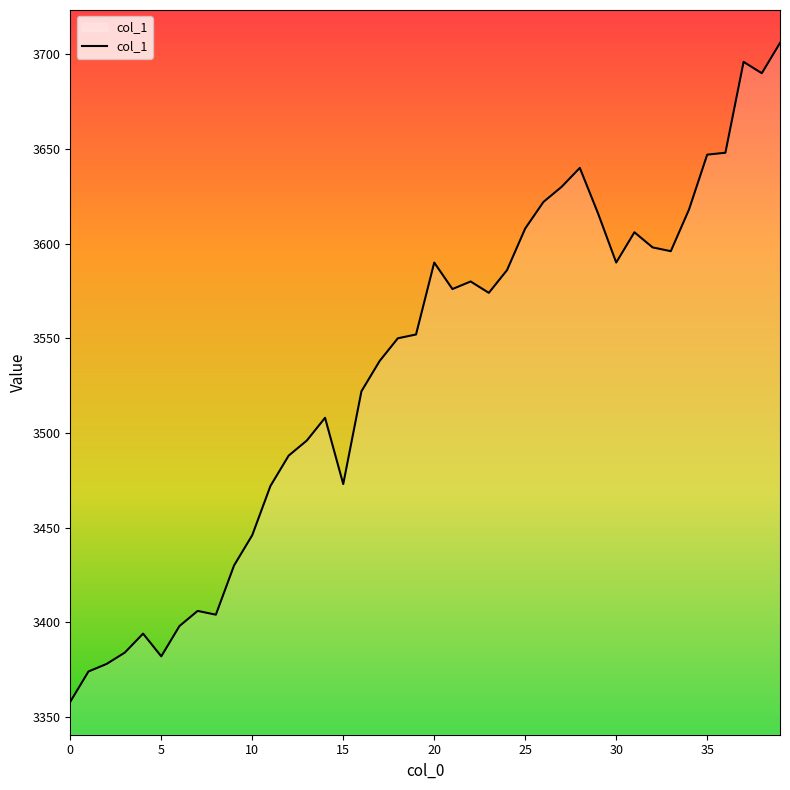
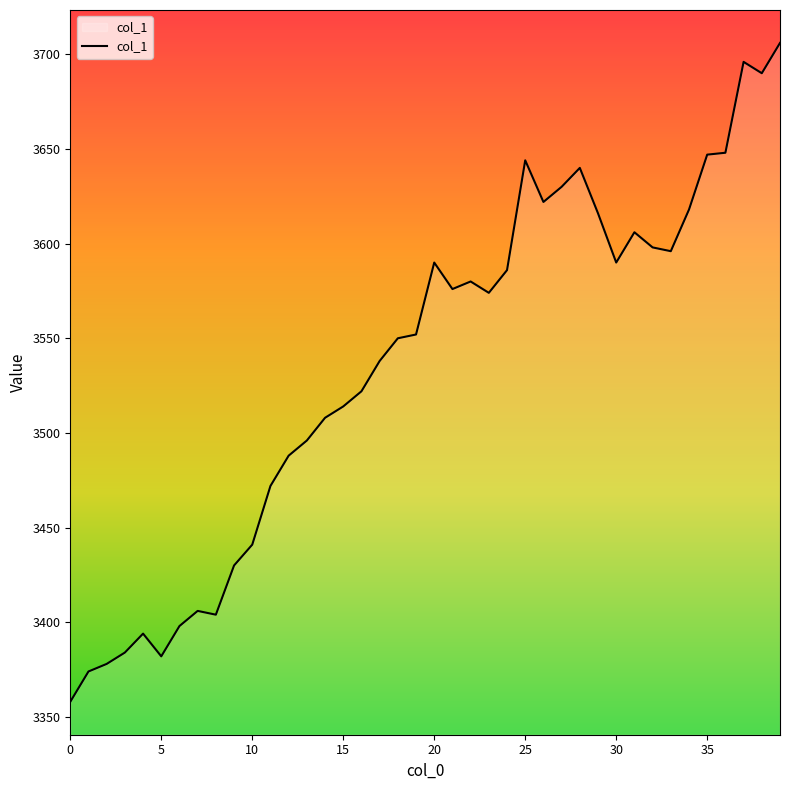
10: 3446 -> 3441
15: 3473 -> 3514
25: 3608 -> 3644
